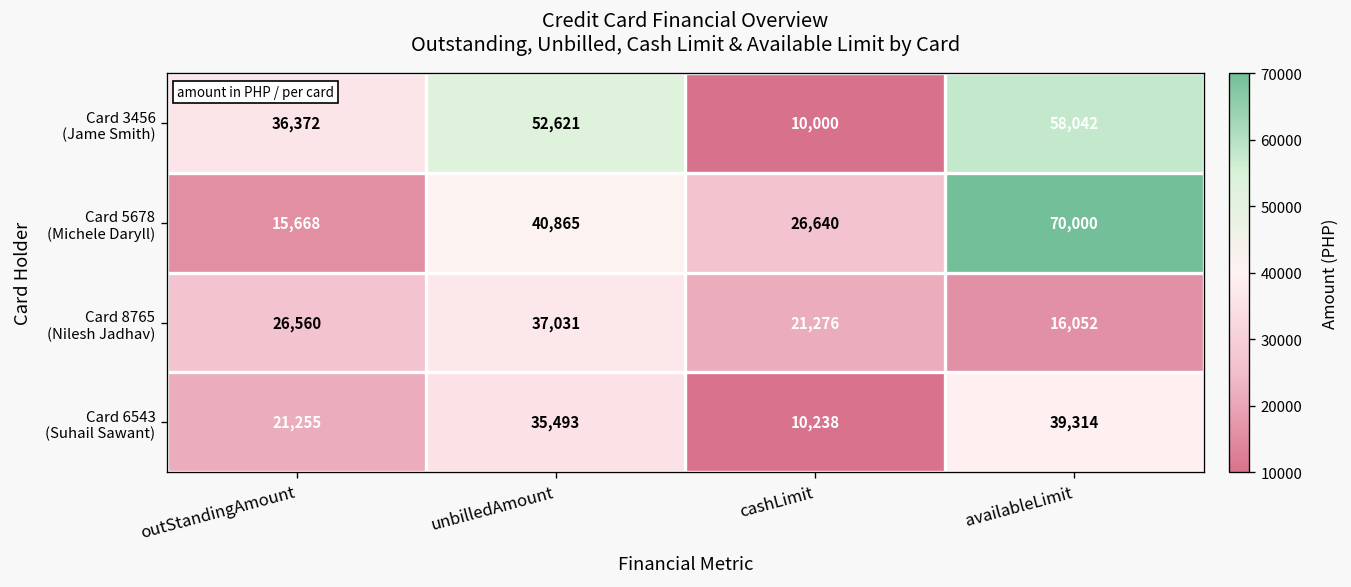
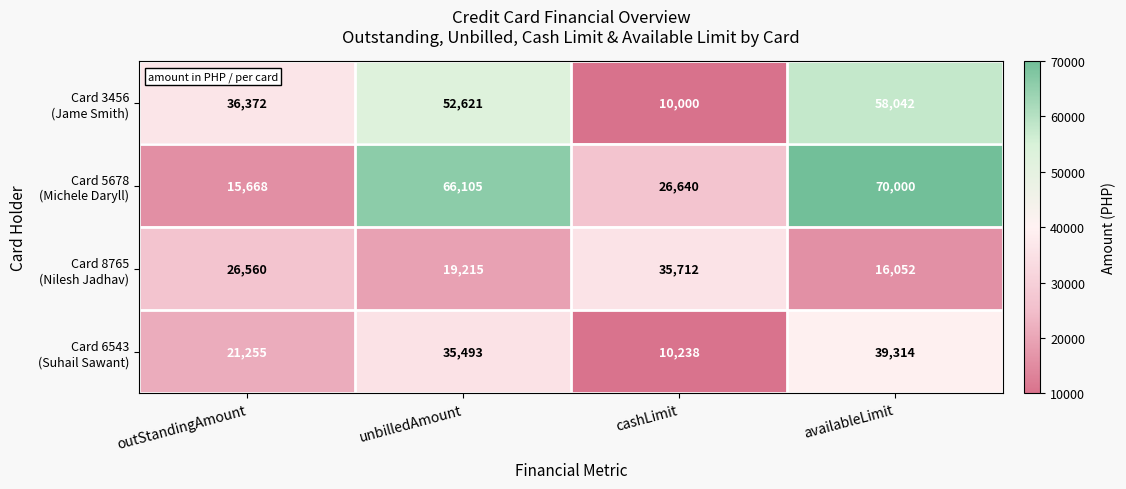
Card 5678 (Michele Daryll), unbilledAmount: 40,865 -> 66,105
Card 8765 (Nilesh Jadhav), unbilledAmount: 37,031 -> 19,215
Card 8765 (Nilesh Jadhav), cashLimit: 21,276 -> 35,712
